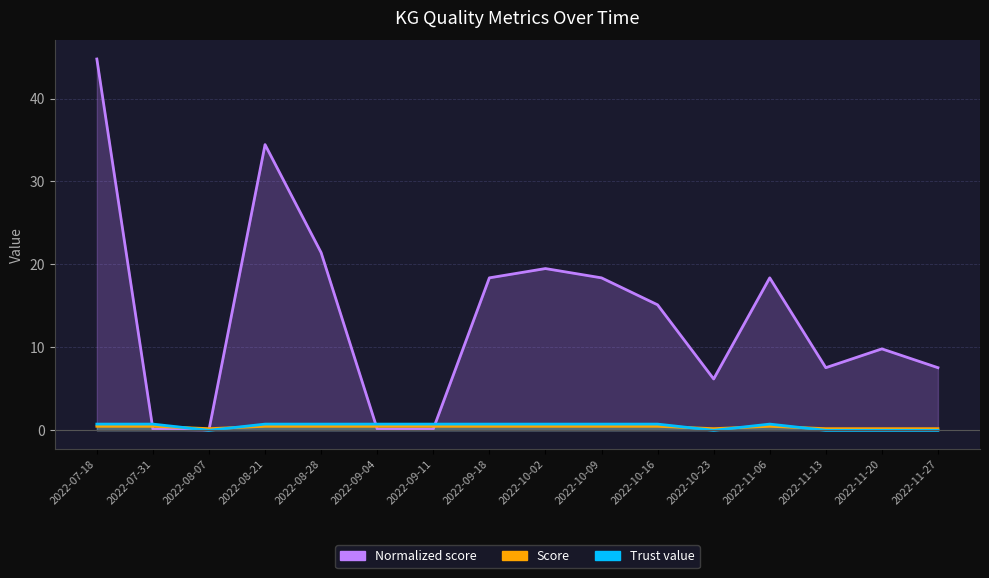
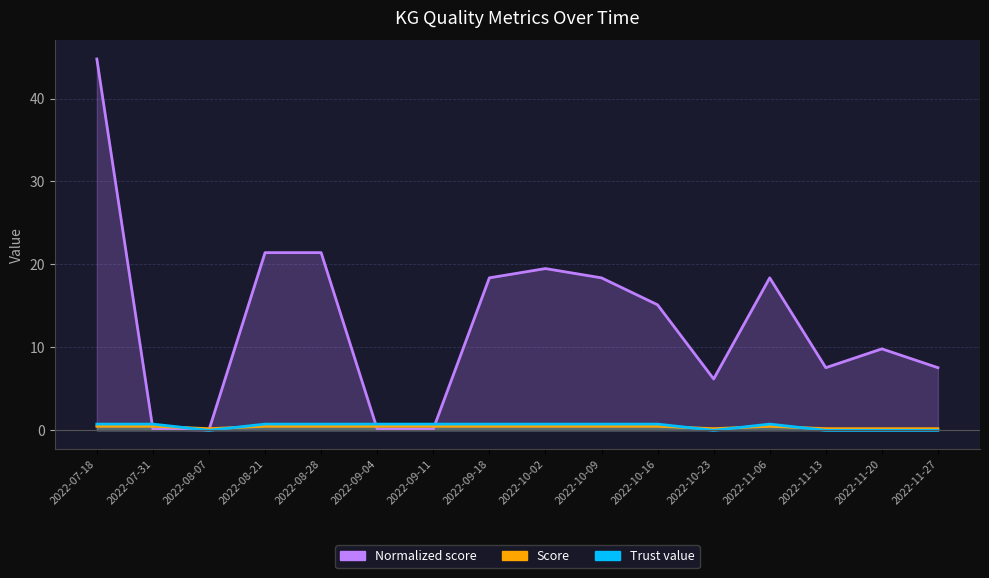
Normalized score, 2022-08-21: 34 -> 21
